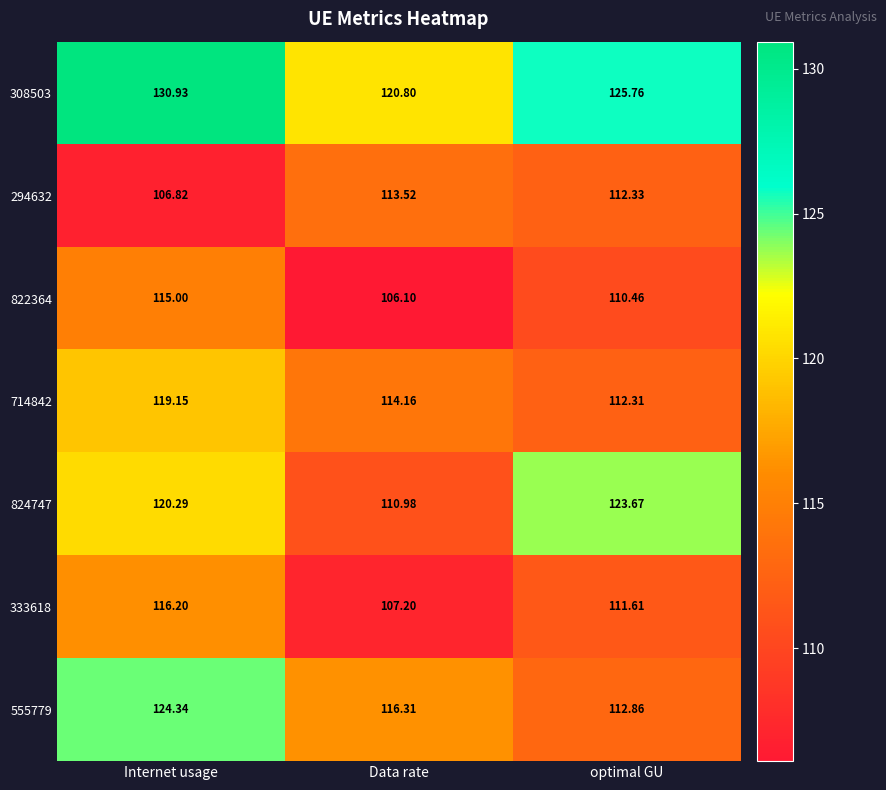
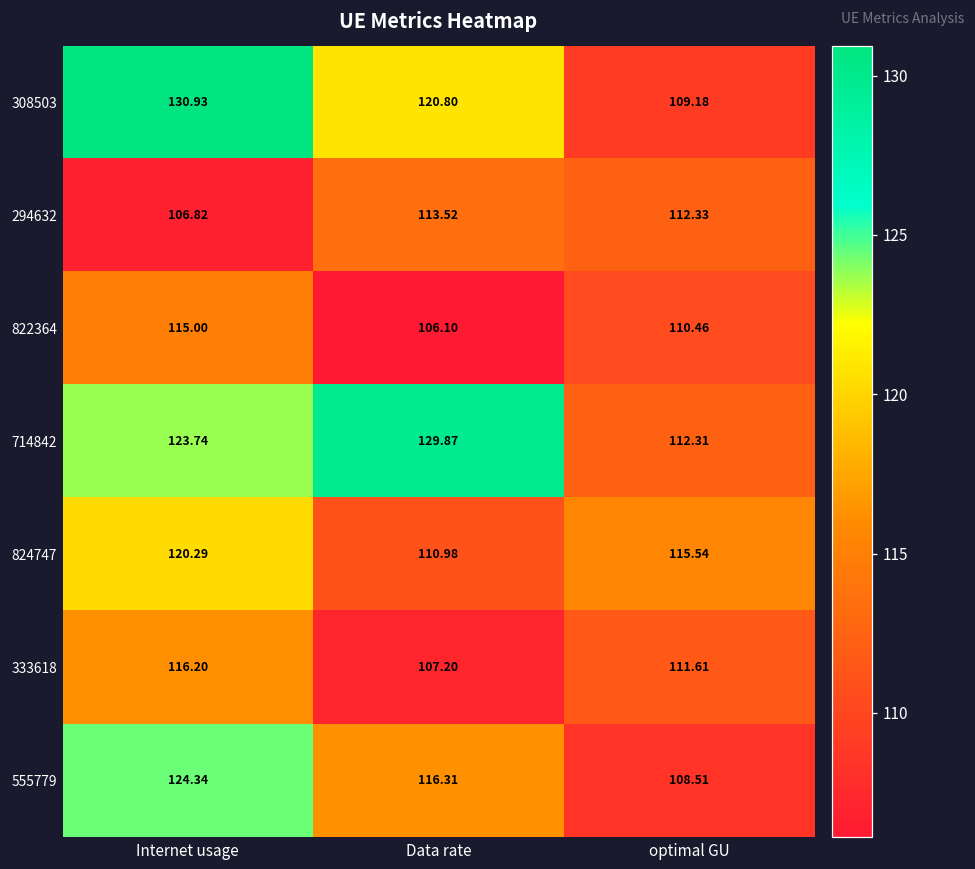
308503, optimal GU: 125.76 -> 109.18
714842, Internet usage: 119.15 -> 123.74
714842, Data rate: 114.16 -> 129.87
824747, optimal GU: 123.67 -> 115.54
555779, optimal GU: 112.86 -> 108.51
